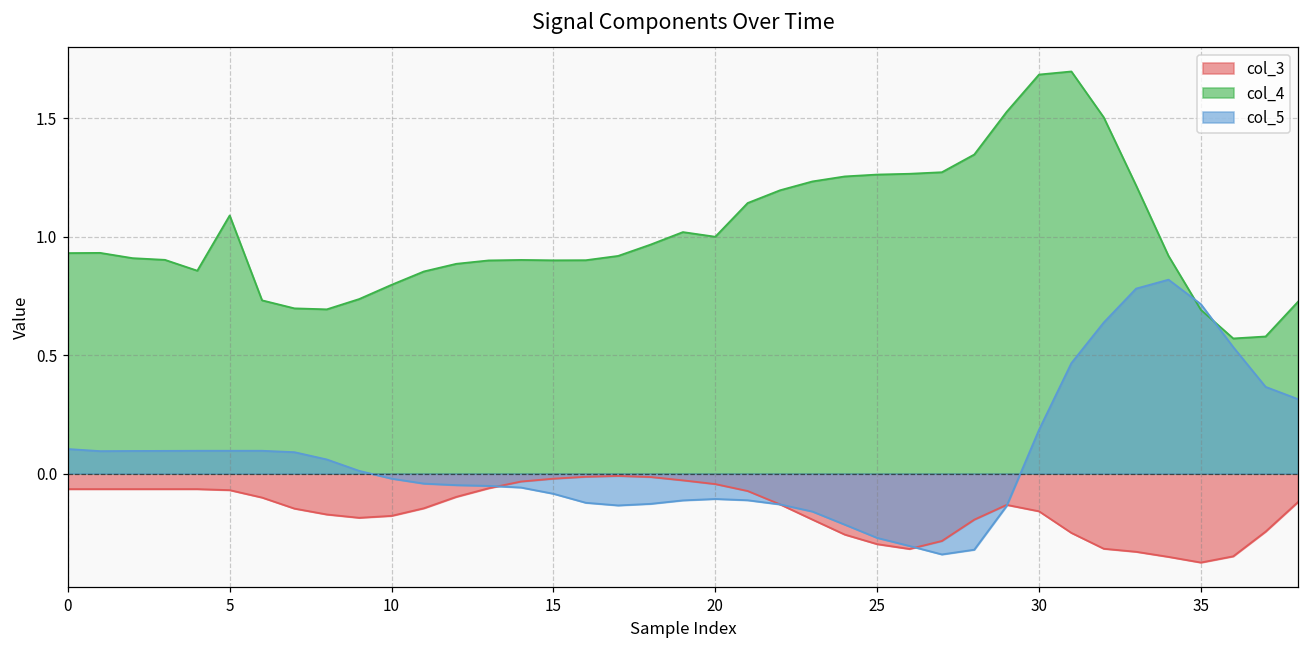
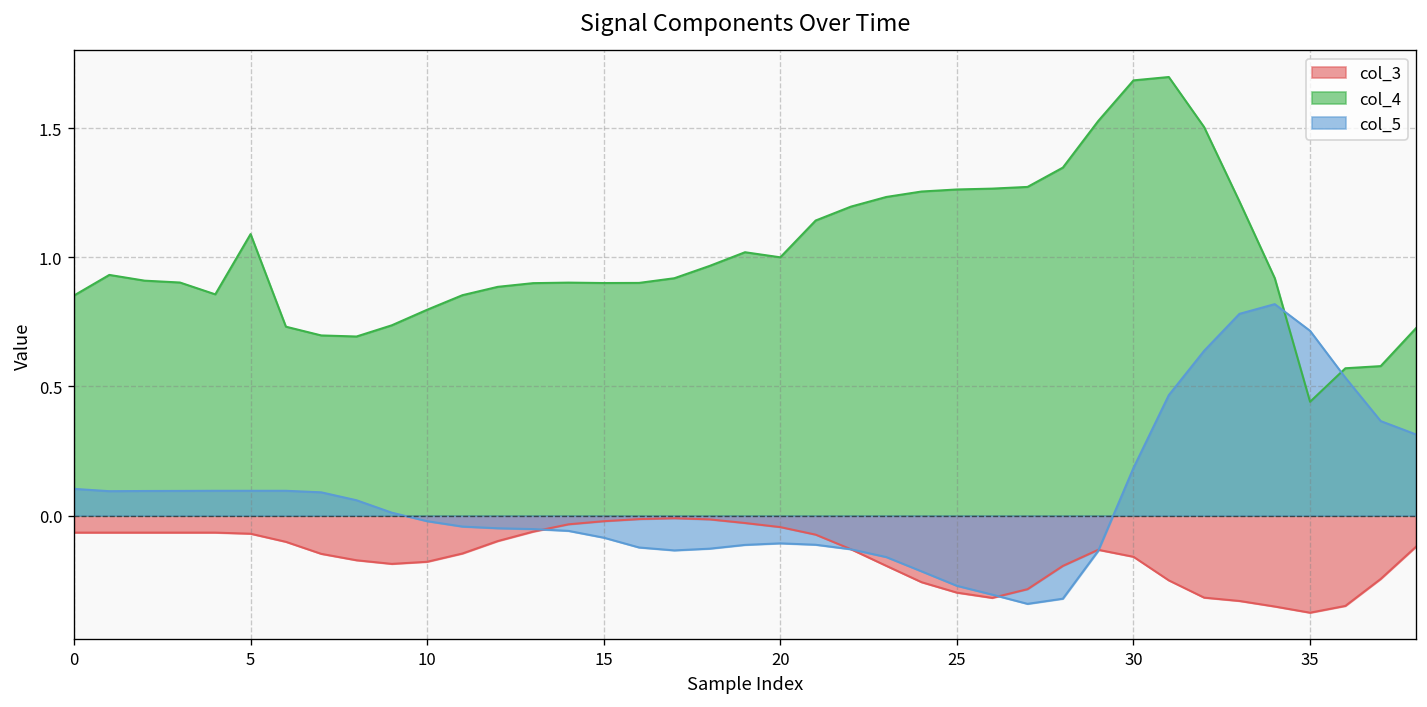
col_4, 0: 0.93 -> 0.85
col_4, 35: 0.69 -> 0.44
